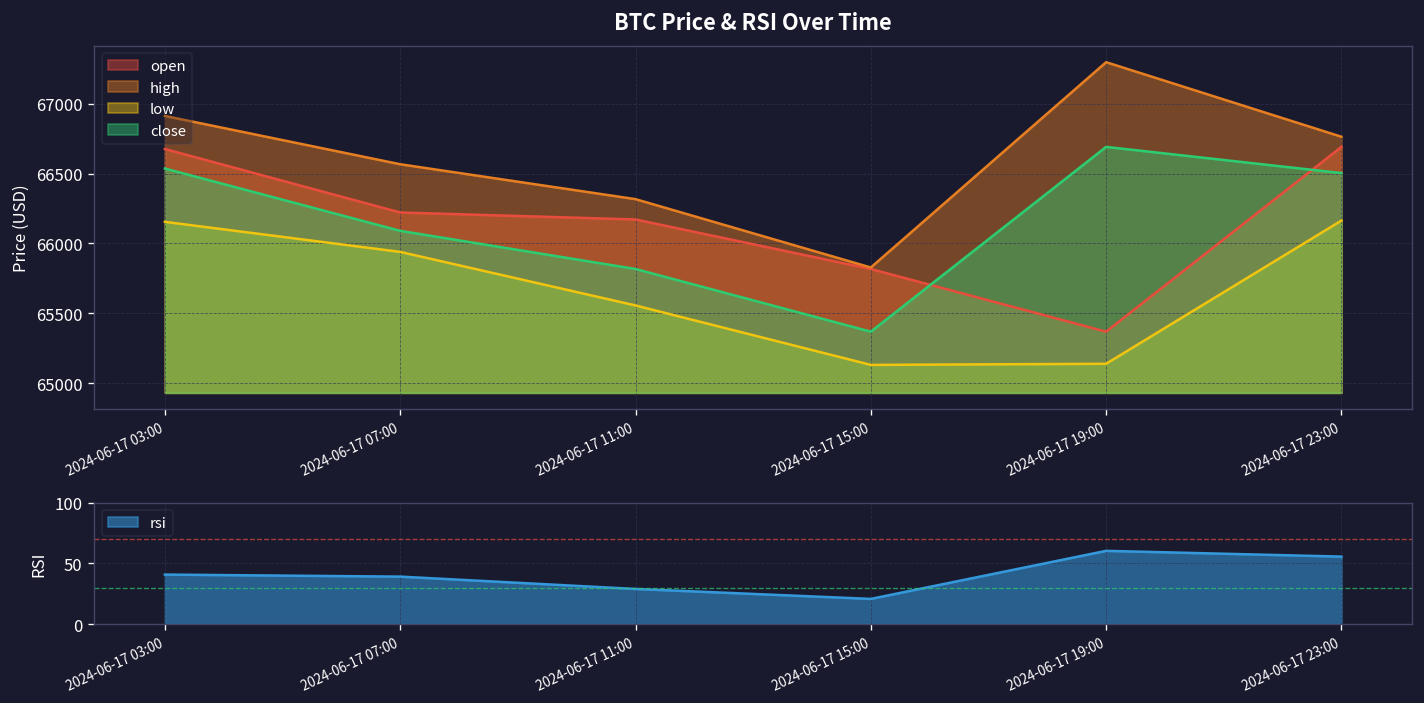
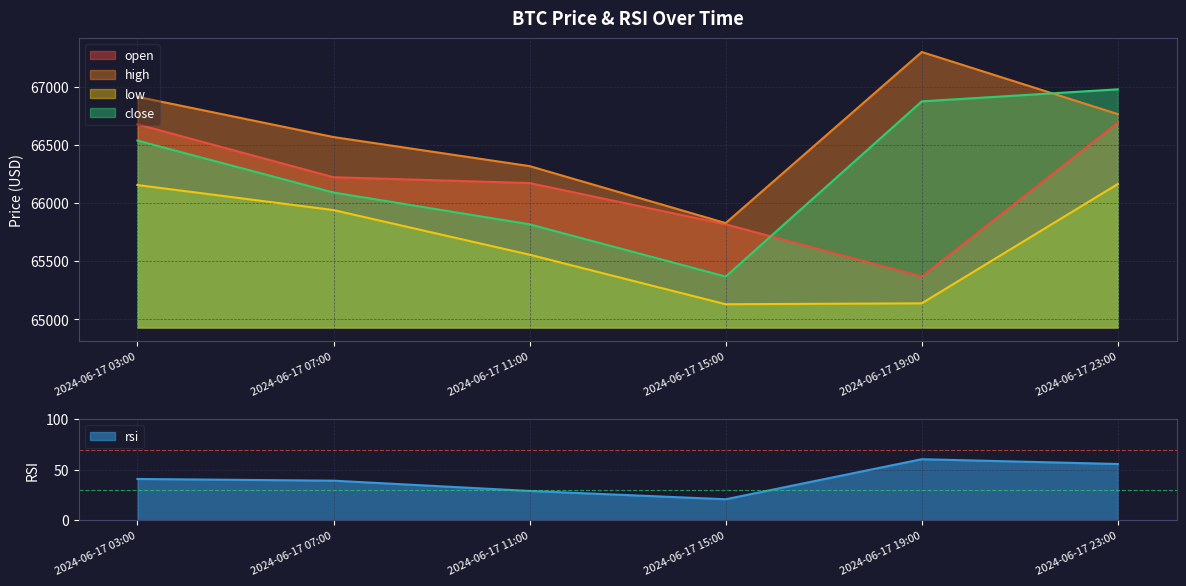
BTC Price & RSI Over Time, close, 2024-06-17 19:00: 66690 -> 66870
BTC Price & RSI Over Time, close, 2024-06-17 23:00: 66500 -> 66980
